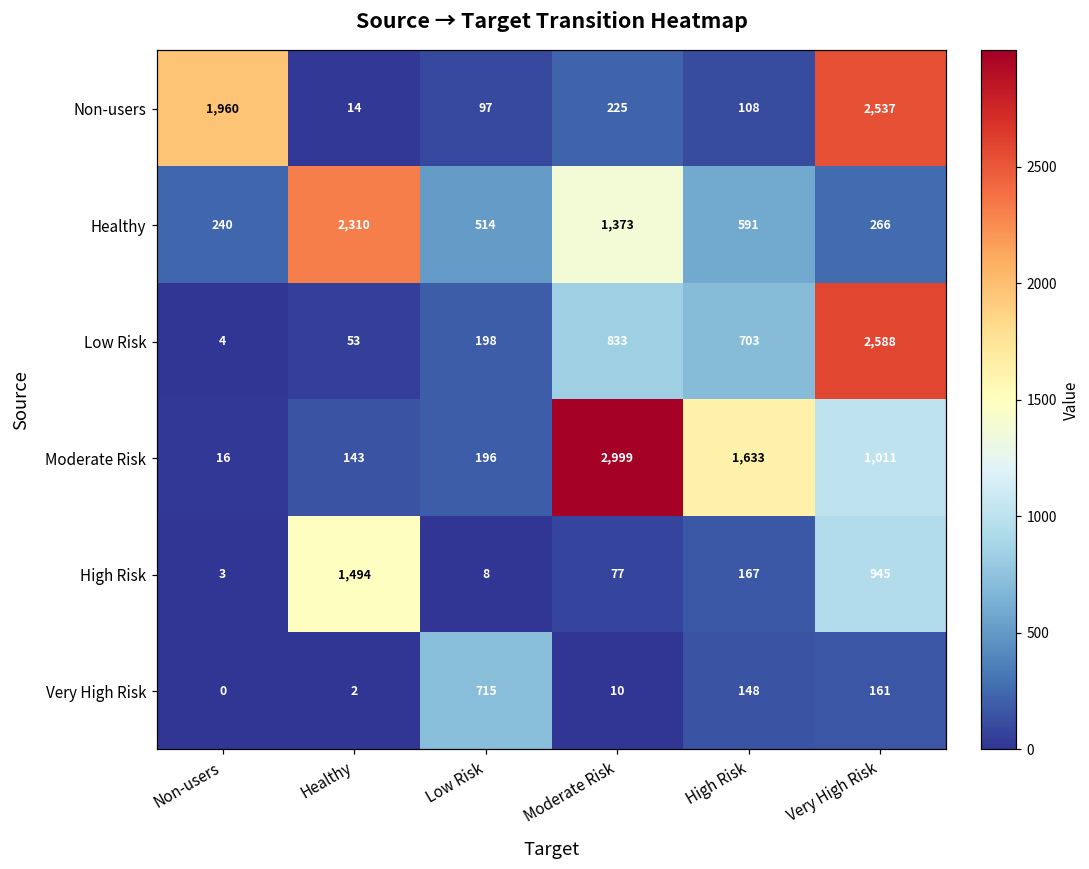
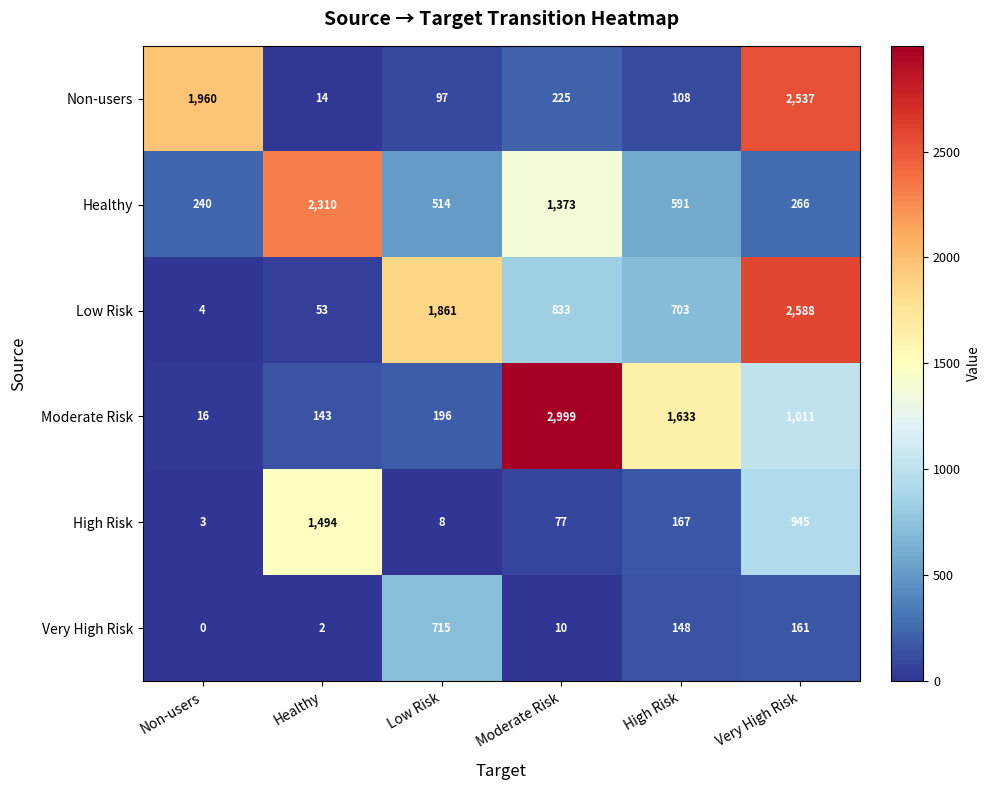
Low Risk, Low Risk: 198 -> 1,861
